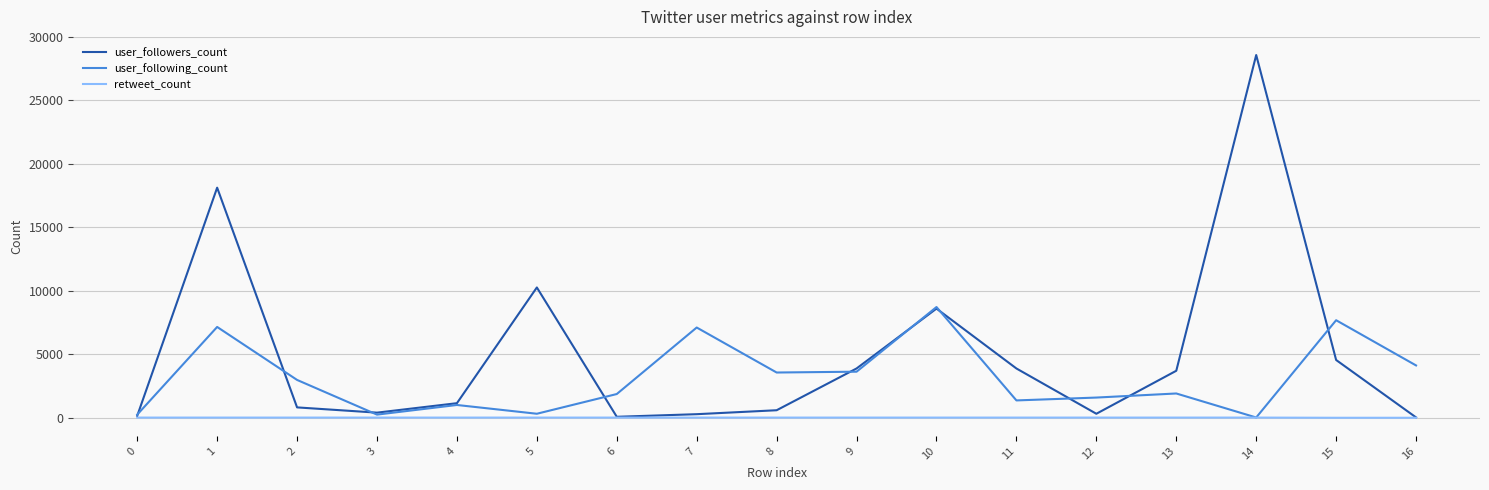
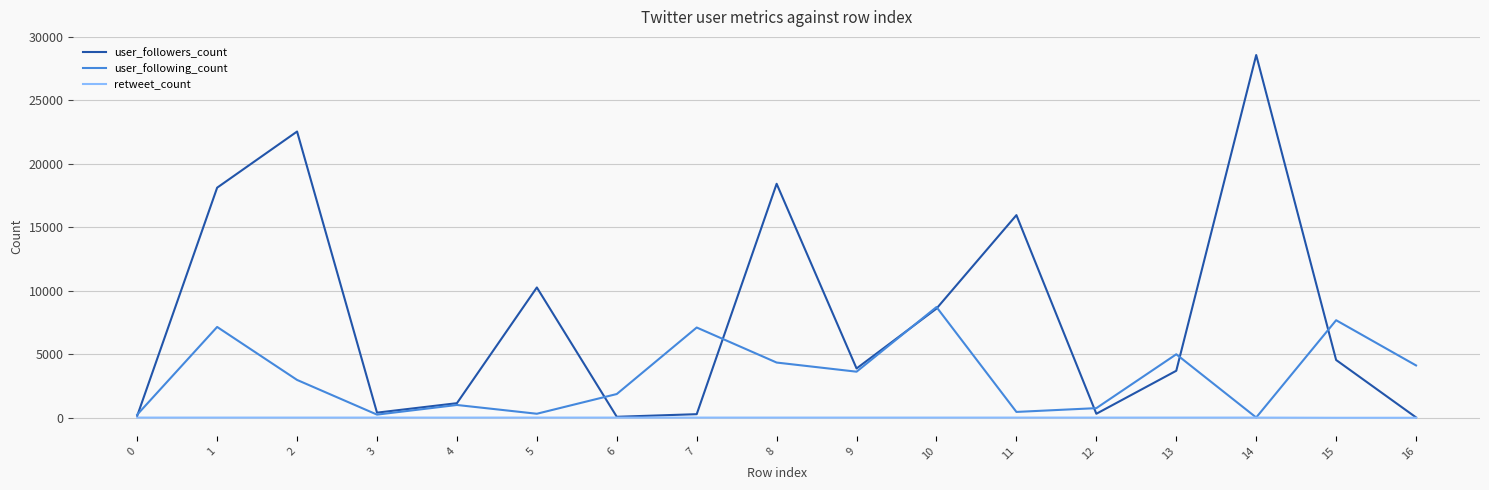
user_followers_count, 2: 800 -> 22500
user_followers_count, 8: 600 -> 18400
user_following_count, 8: 3600 -> 4400
user_followers_count, 11: 3900 -> 16000
user_following_count, 11: 1400 -> 500
user_following_count, 12: 1600 -> 800
user_following_count, 13: 1900 -> 5000
